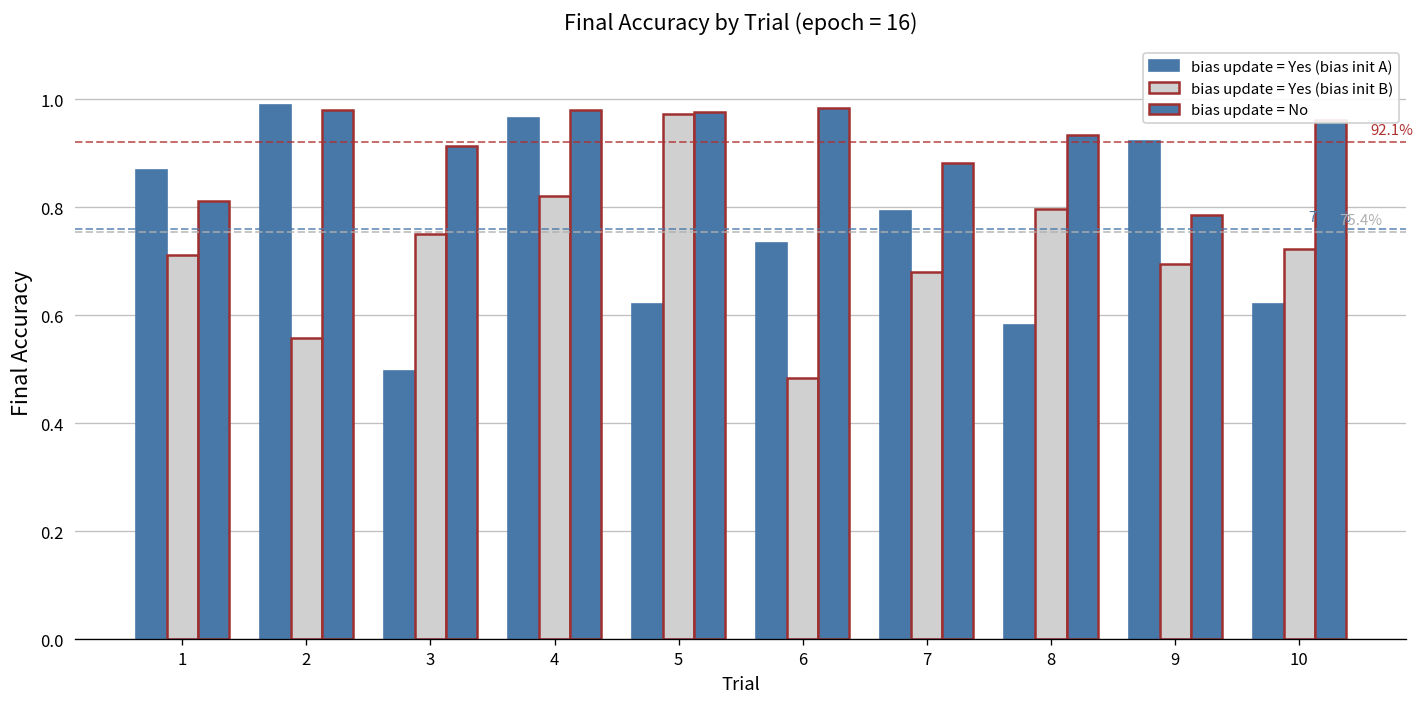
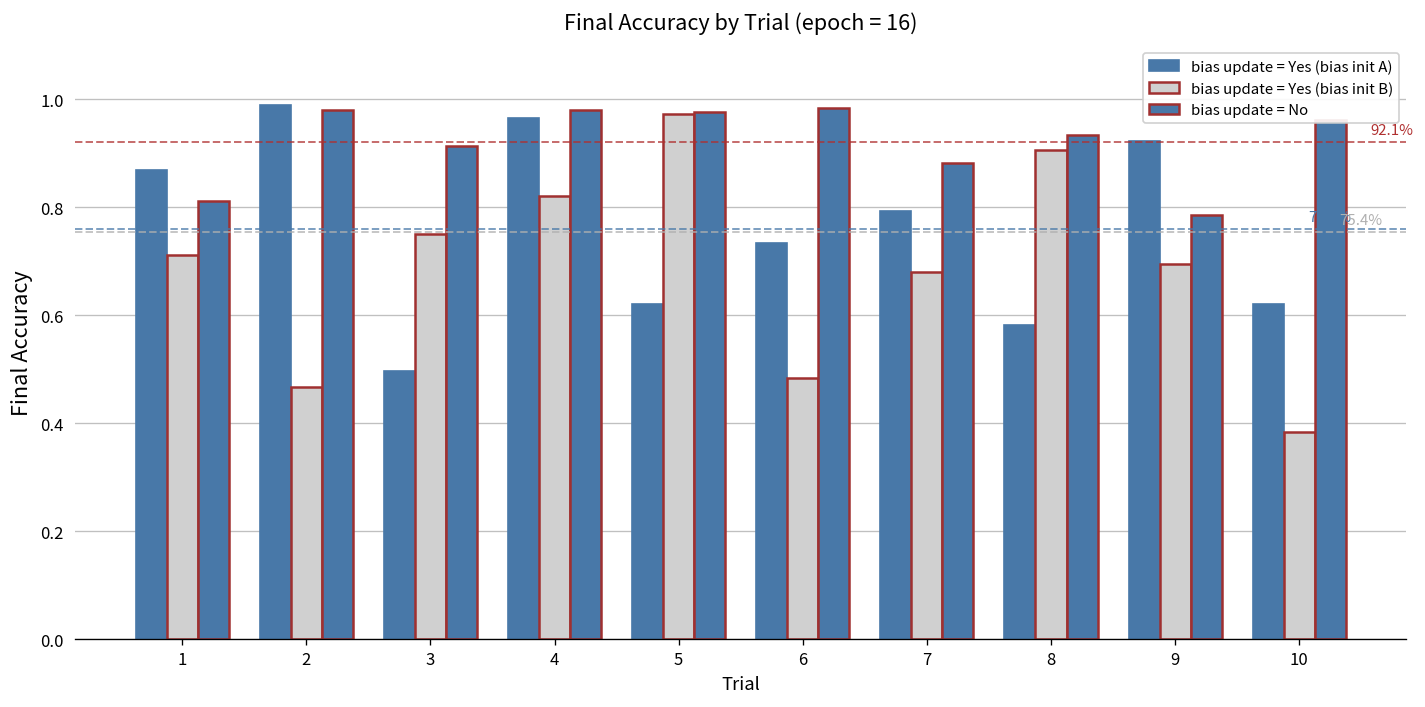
bias update = Yes (bias init B), 2: 0.56 -> 0.47
bias update = Yes (bias init B), 8: 0.80 -> 0.91
bias update = Yes (bias init B), 10: 0.72 -> 0.38
